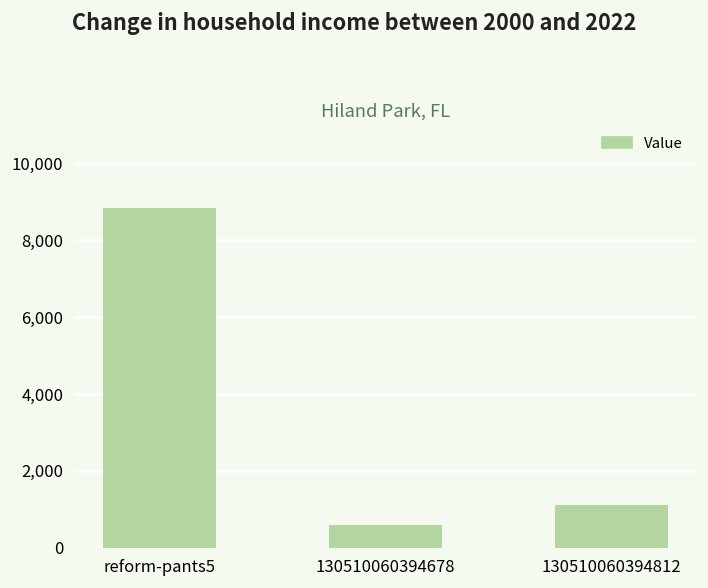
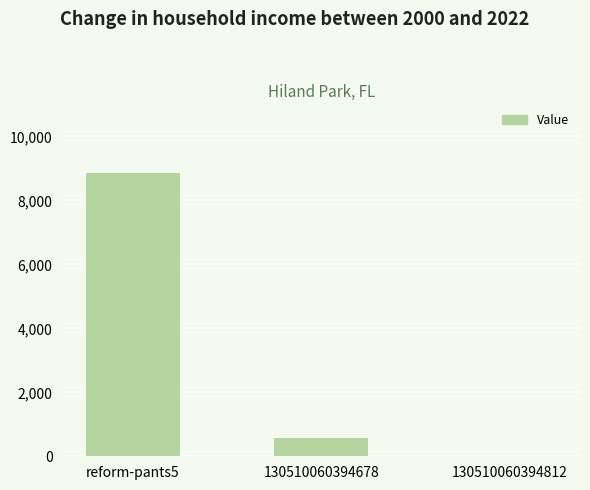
130510060394812: 1,100 -> 0
